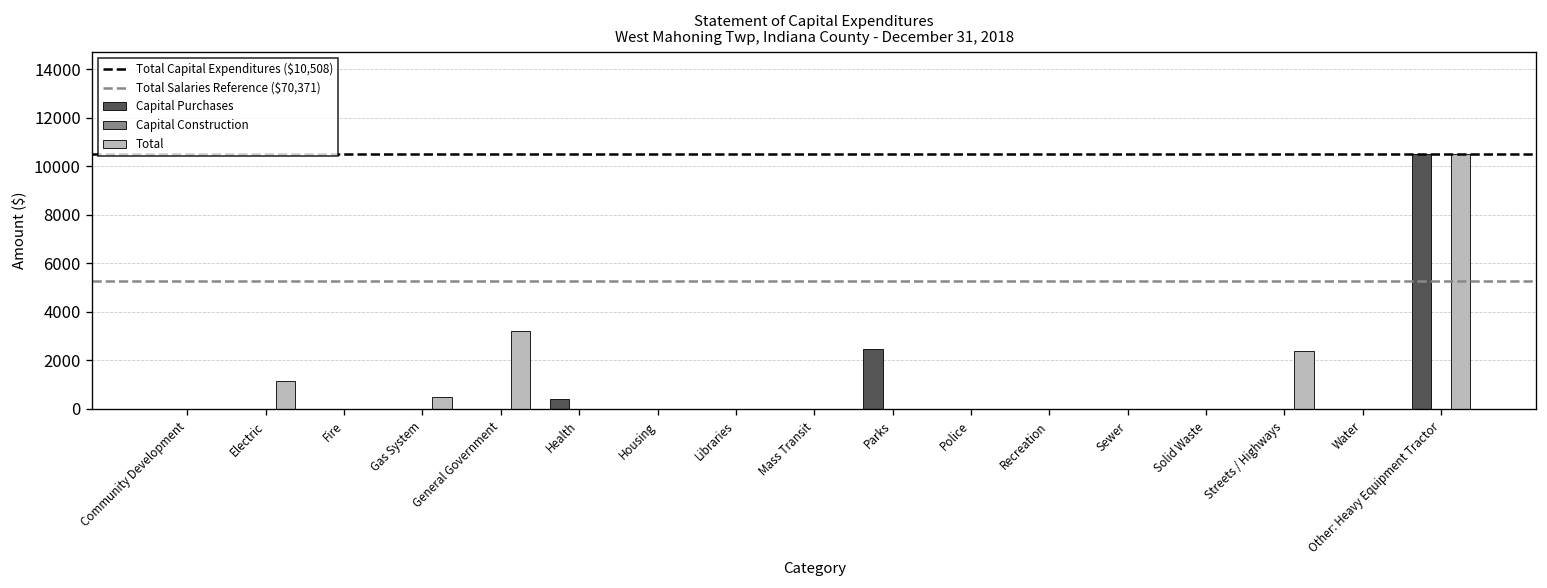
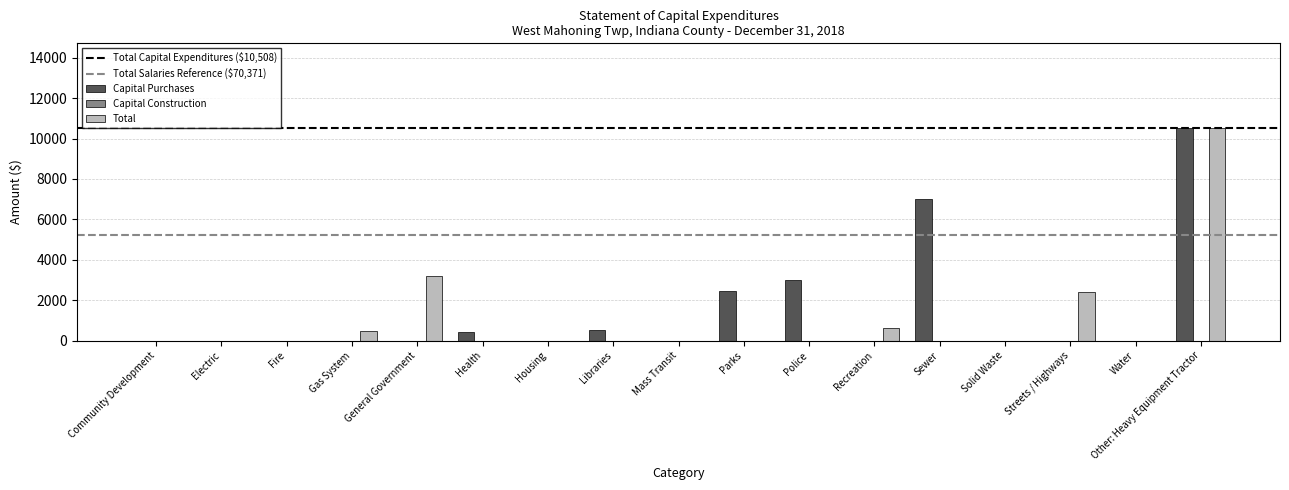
Total, Electric: 1200 -> 0
Capital Purchases, Libraries: 0 -> 500
Capital Purchases, Police: 0 -> 3000
Total, Recreation: 0 -> 600
Capital Purchases, Sewer: 0 -> 7000
